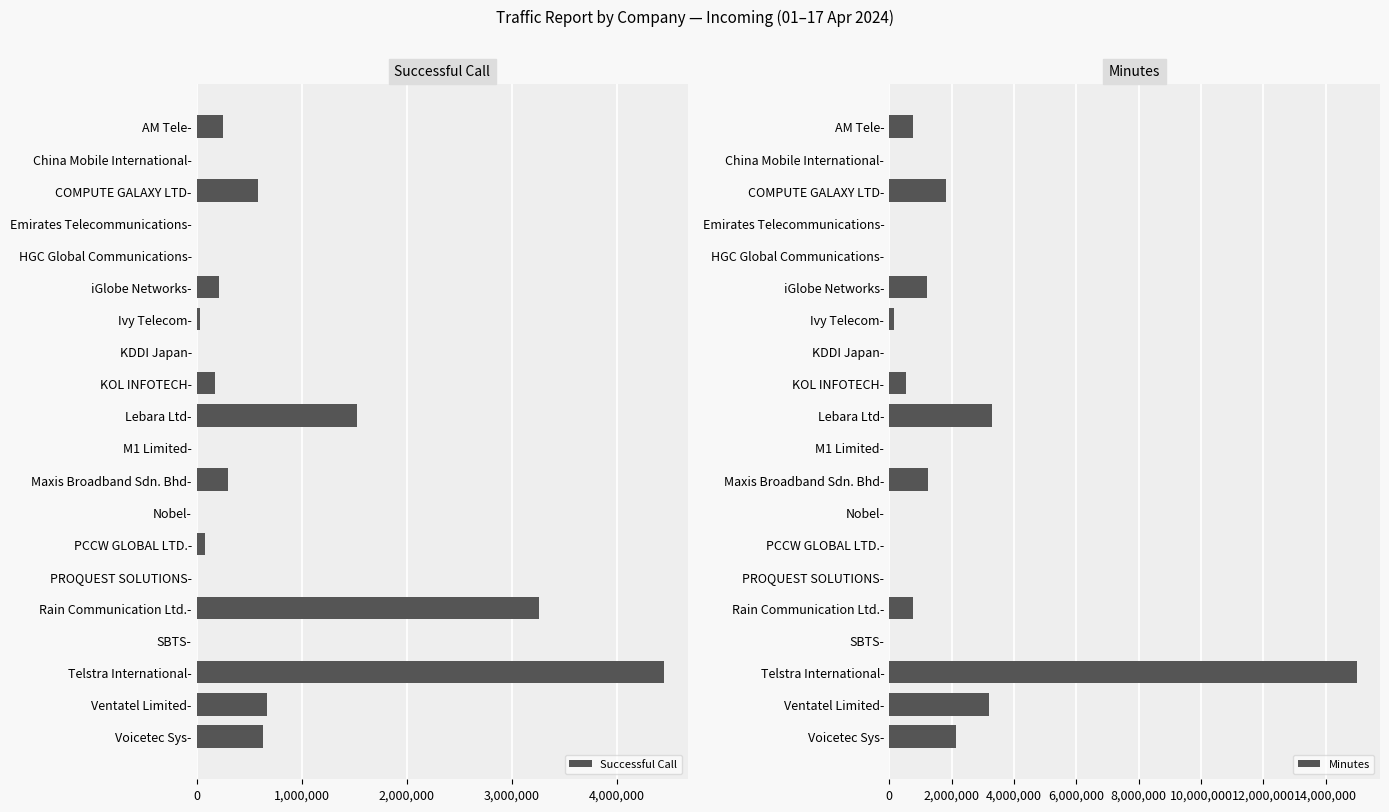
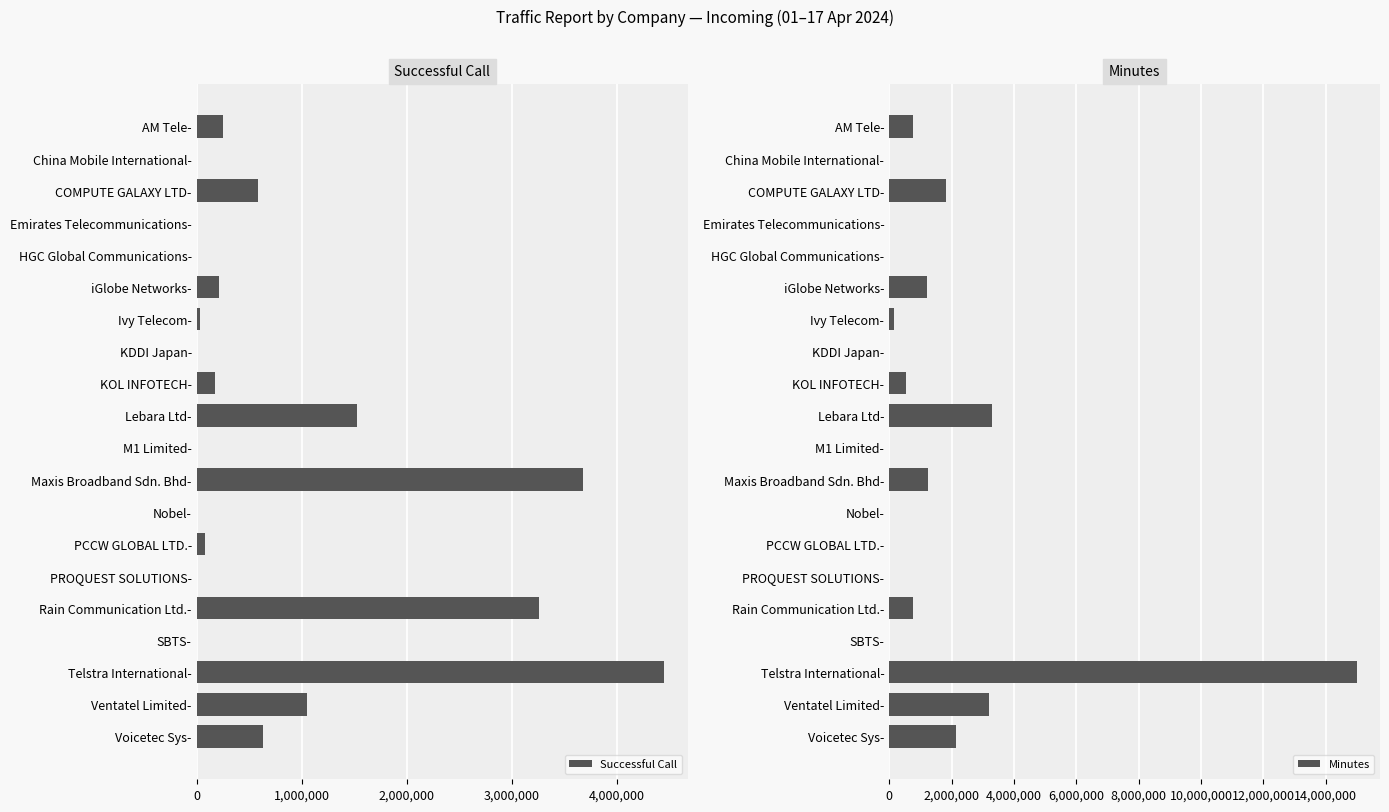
Successful Call, Maxis Broadband Sdn. Bhd-: 300,000 -> 3,680,000
Successful Call, Ventatel Limited-: 670,000 -> 1,050,000
